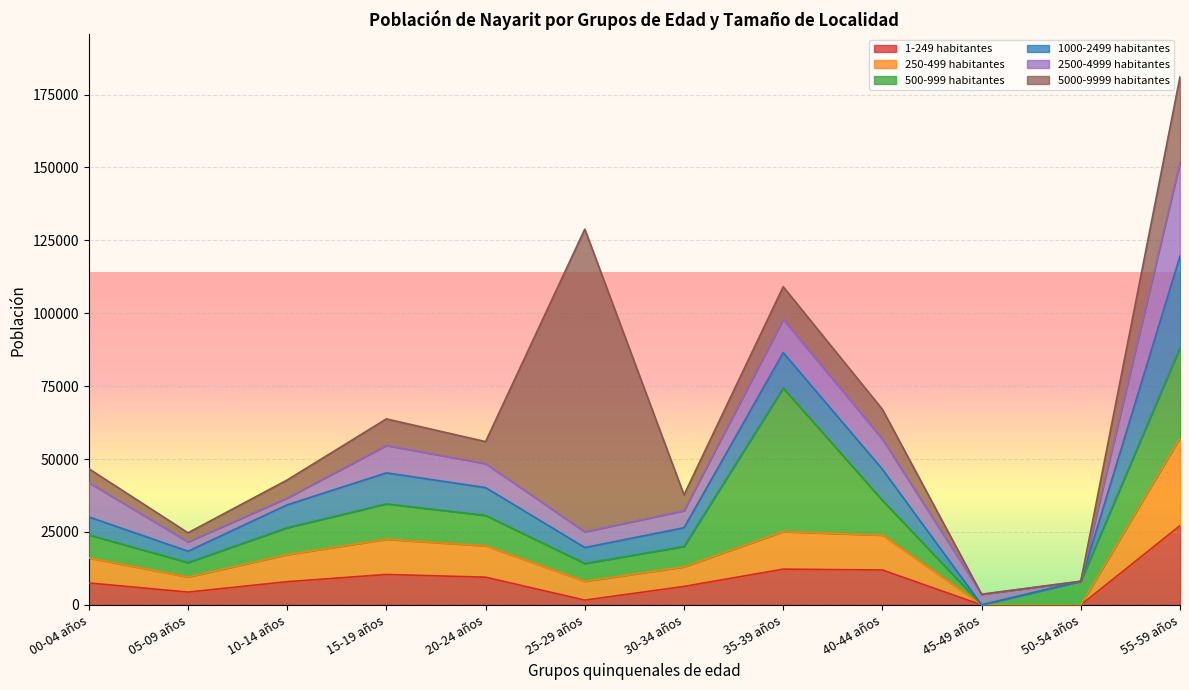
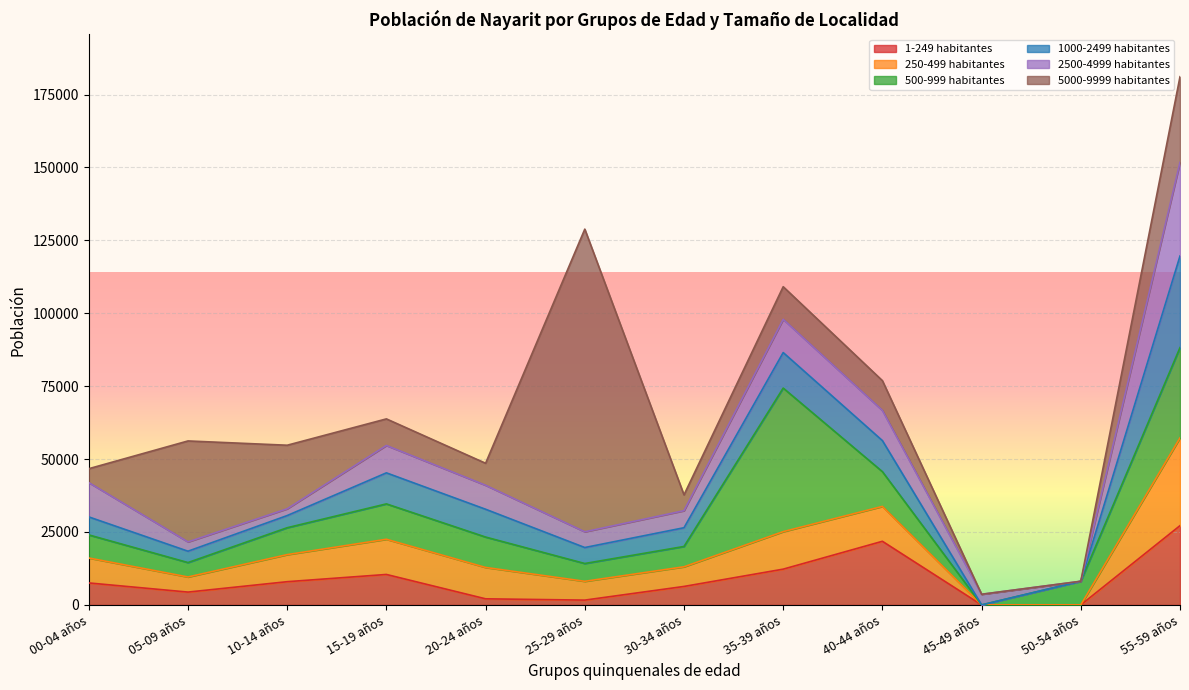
5000-9999 habitantes, 05-09 años: 3000 -> 35000
1000-2499 habitantes, 10-14 años: 8000 -> 4000
5000-9999 habitantes, 10-14 años: 6000 -> 22000
1-249 habitantes, 20-24 años: 10000 -> 2000
1-249 habitantes, 40-44 años: 12000 -> 22000
